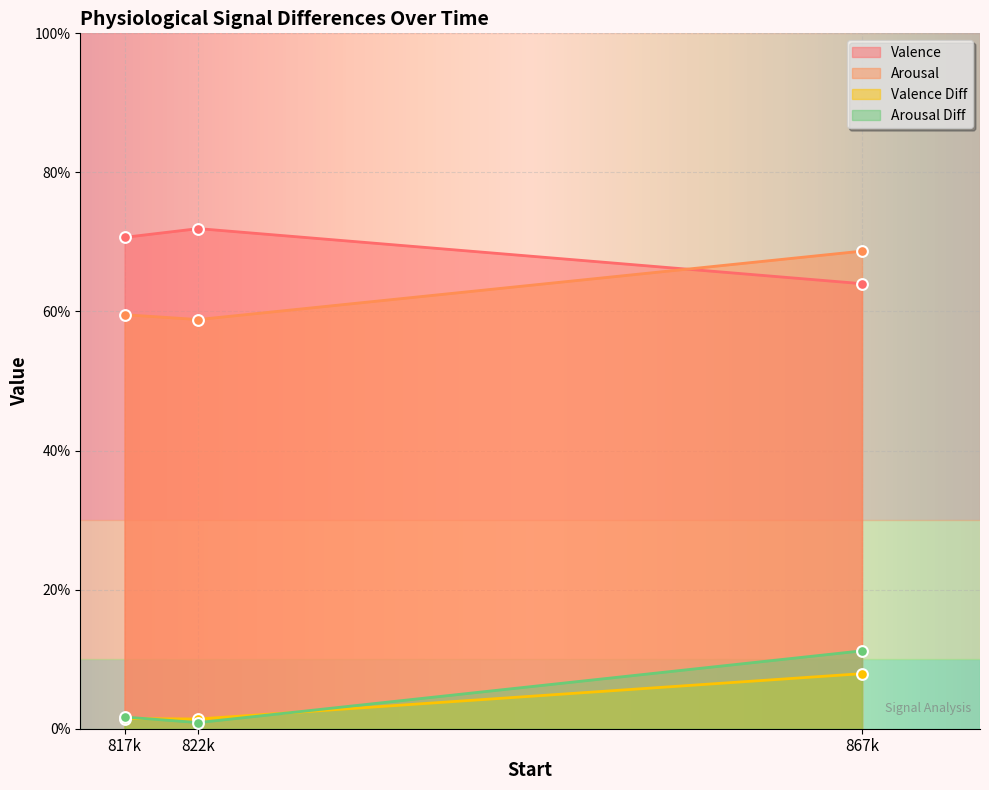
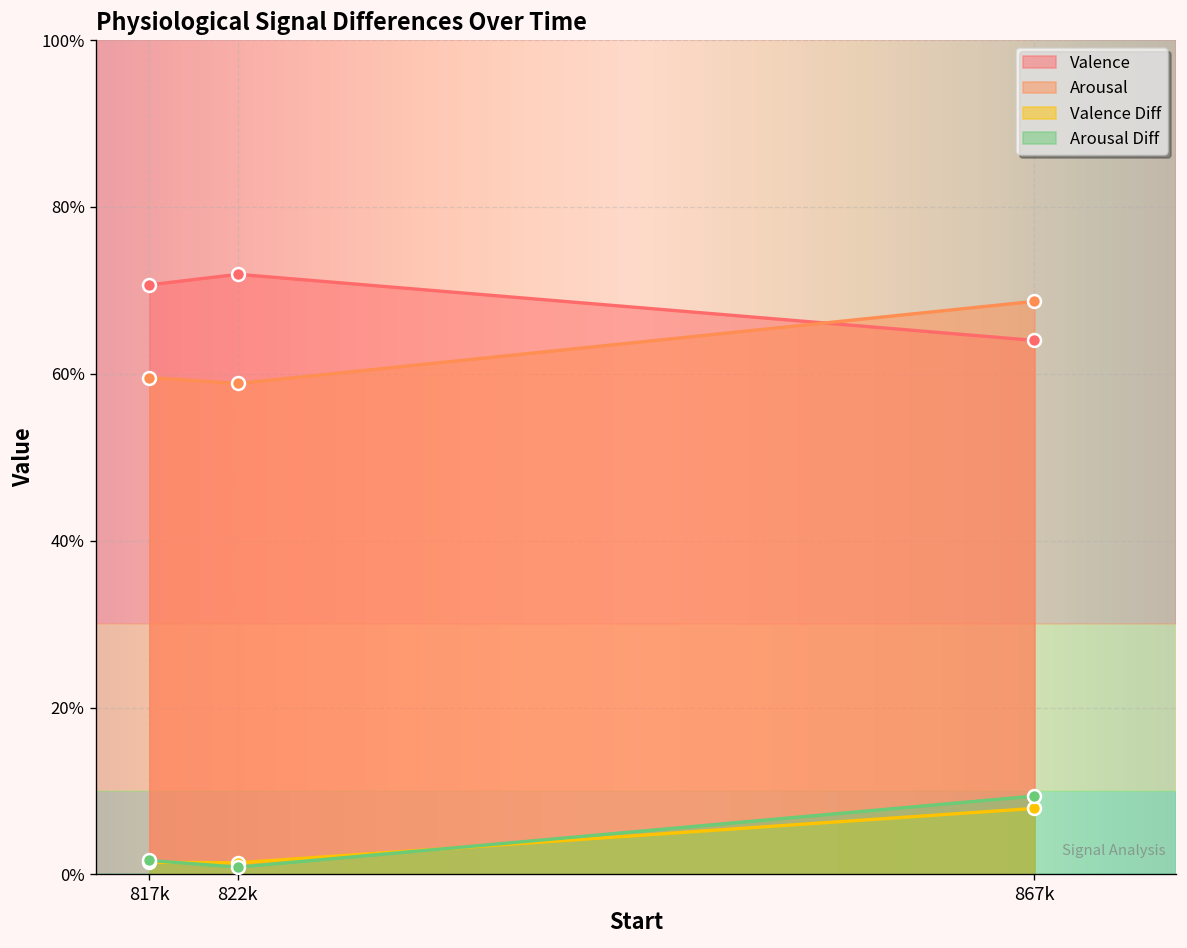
Arousal Diff, 867k: 11% -> 9%
